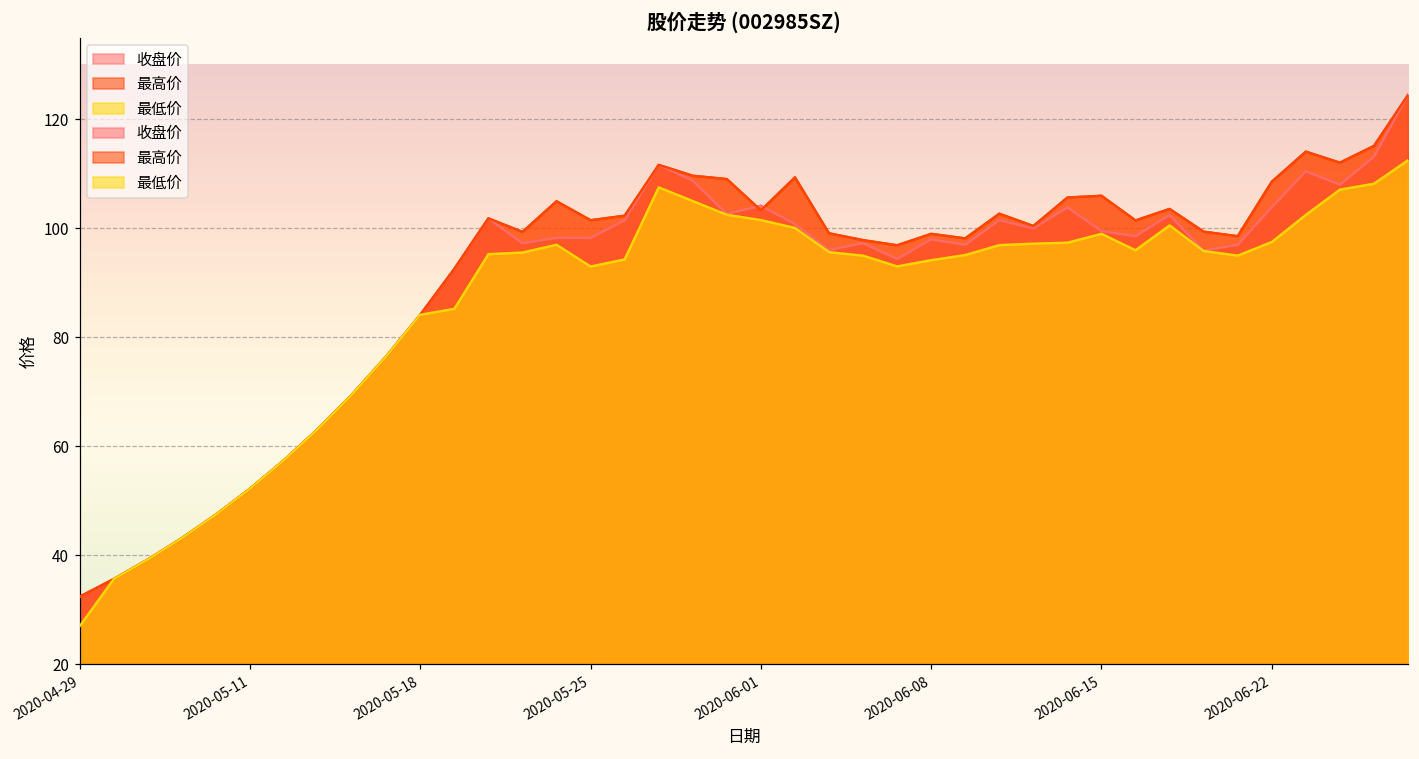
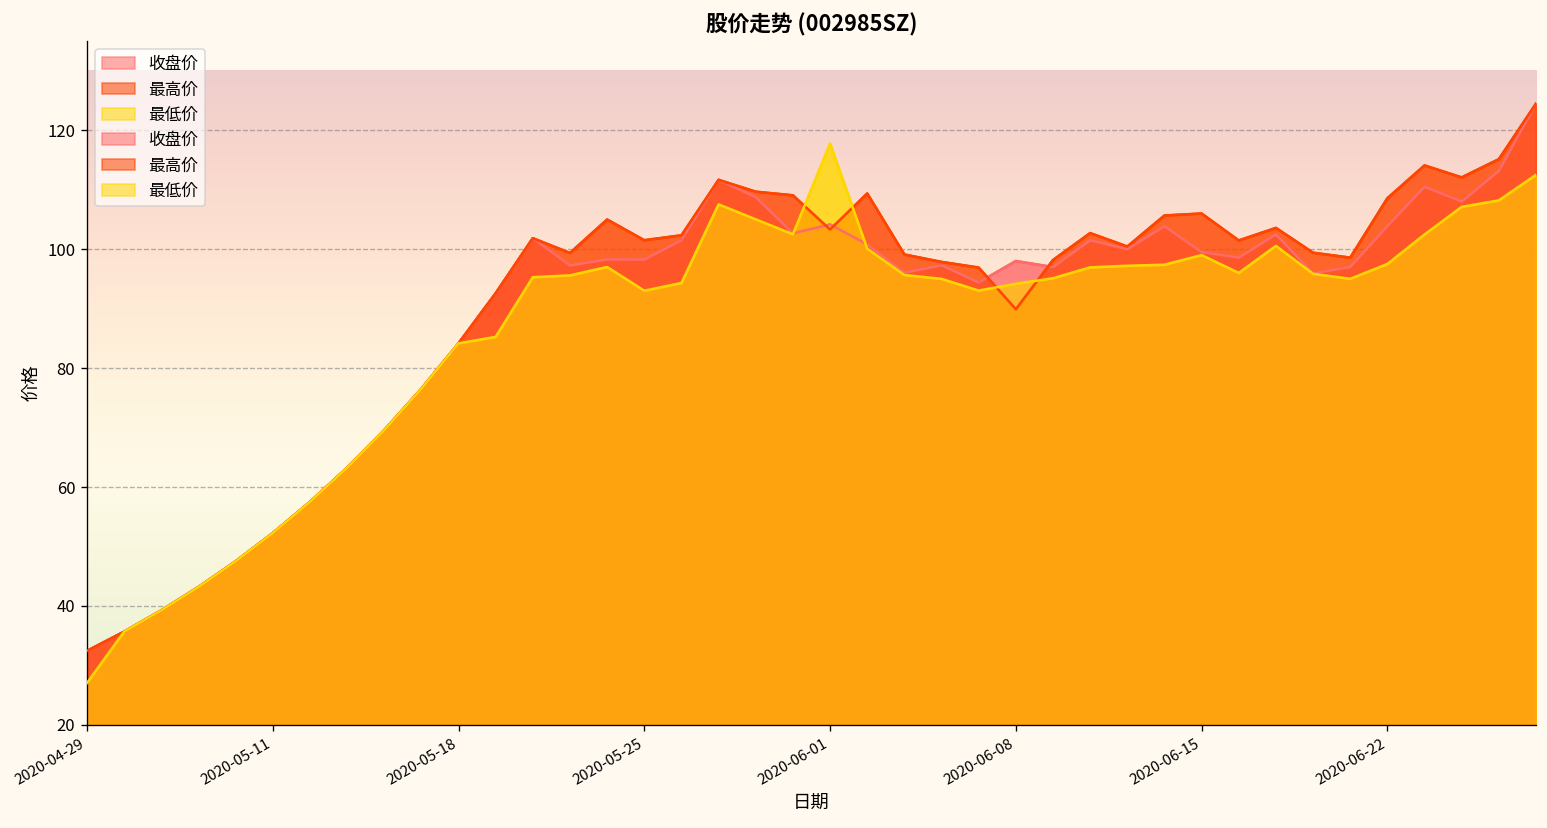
最低价, 2020-06-01: 102 -> 118
最高价, 2020-06-08: 99 -> 90
